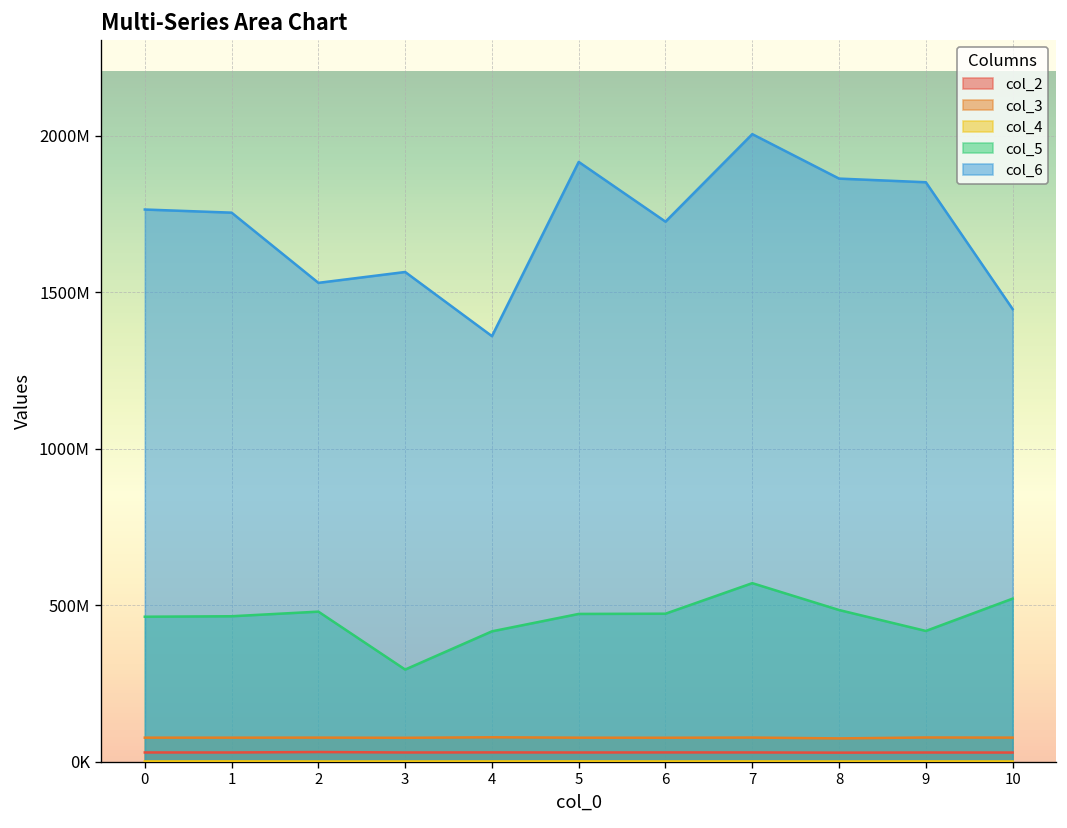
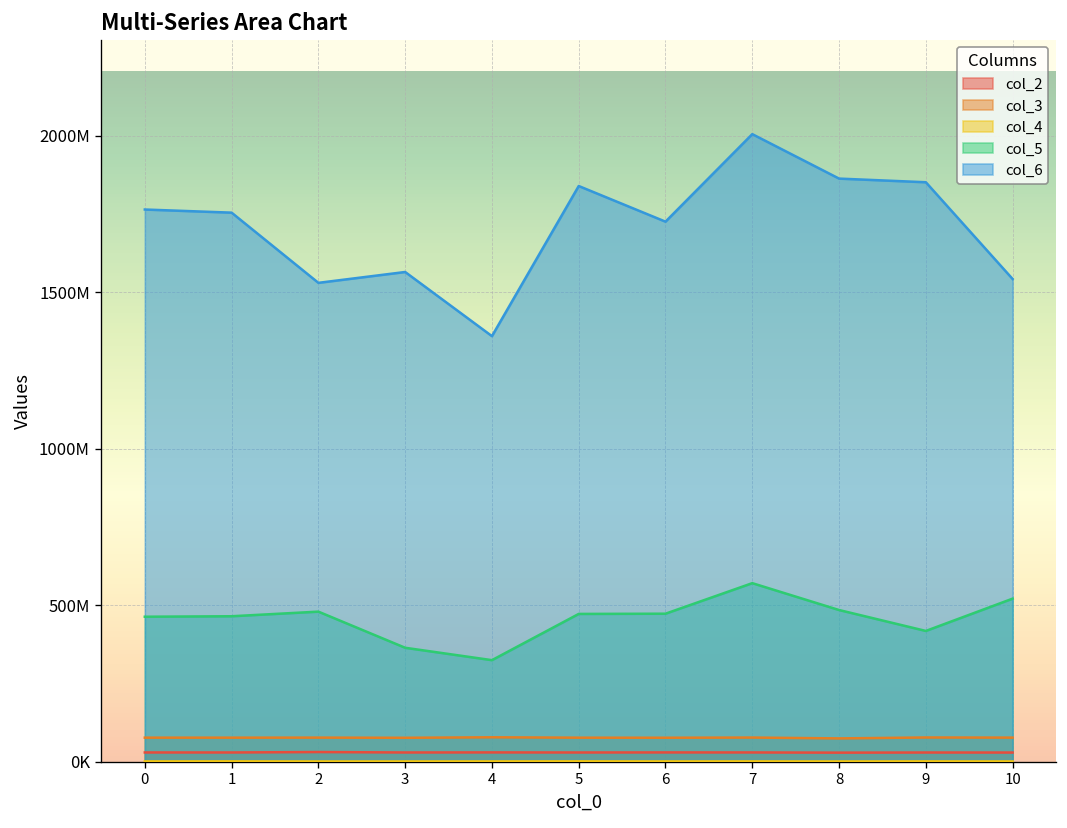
col_5, 3: 290000000 -> 360000000
col_5, 4: 420000000 -> 320000000
col_6, 5: 1920000000 -> 1840000000
col_6, 10: 1450000000 -> 1540000000
